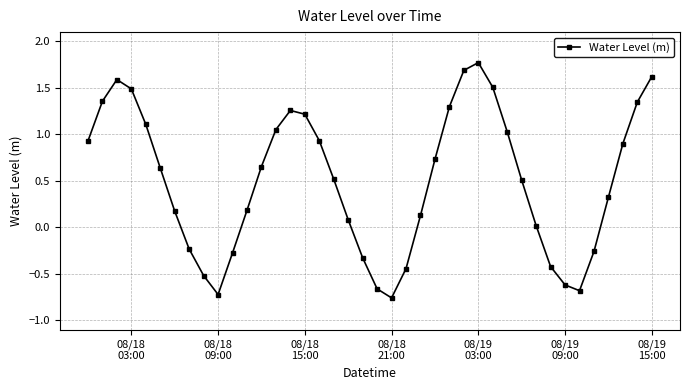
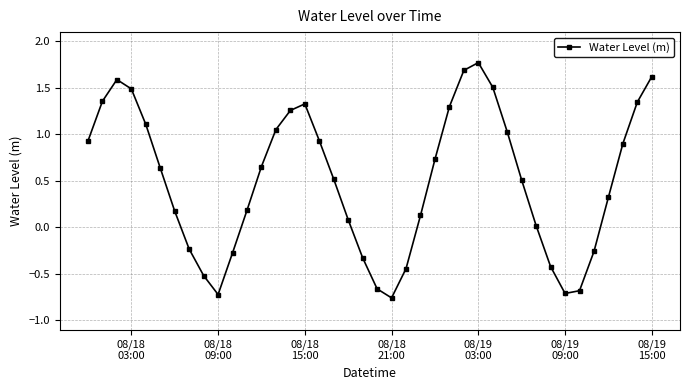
08/18 15:00: 1.2 -> 1.3
08/19 09:00: -0.6 -> -0.7
